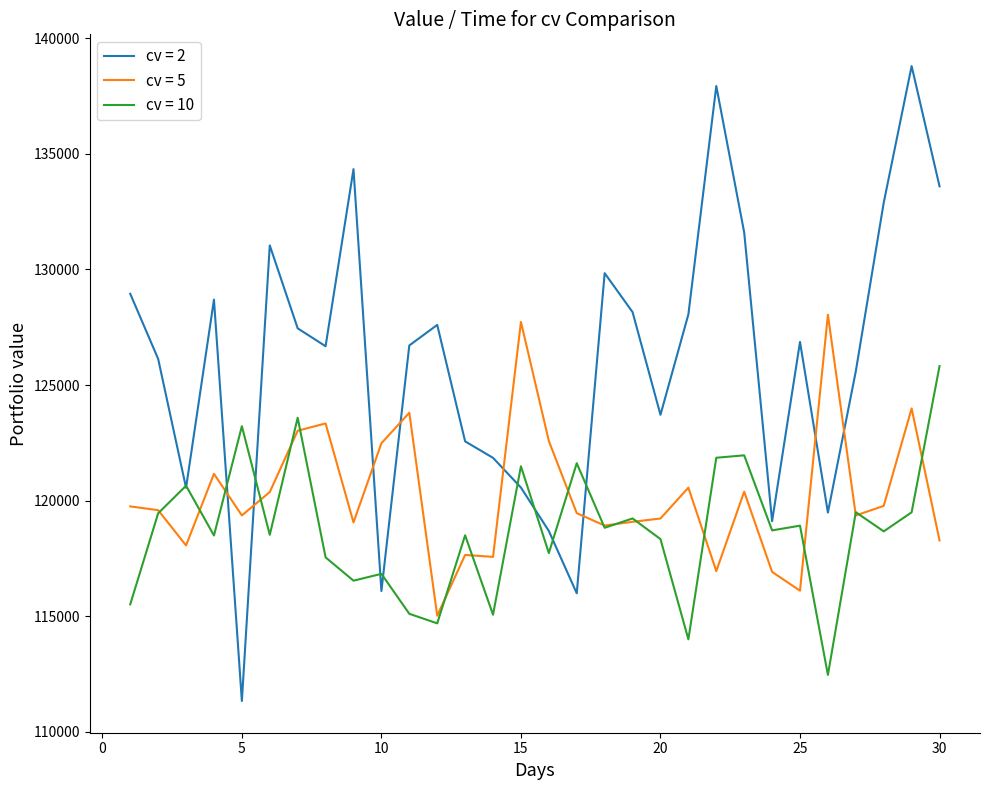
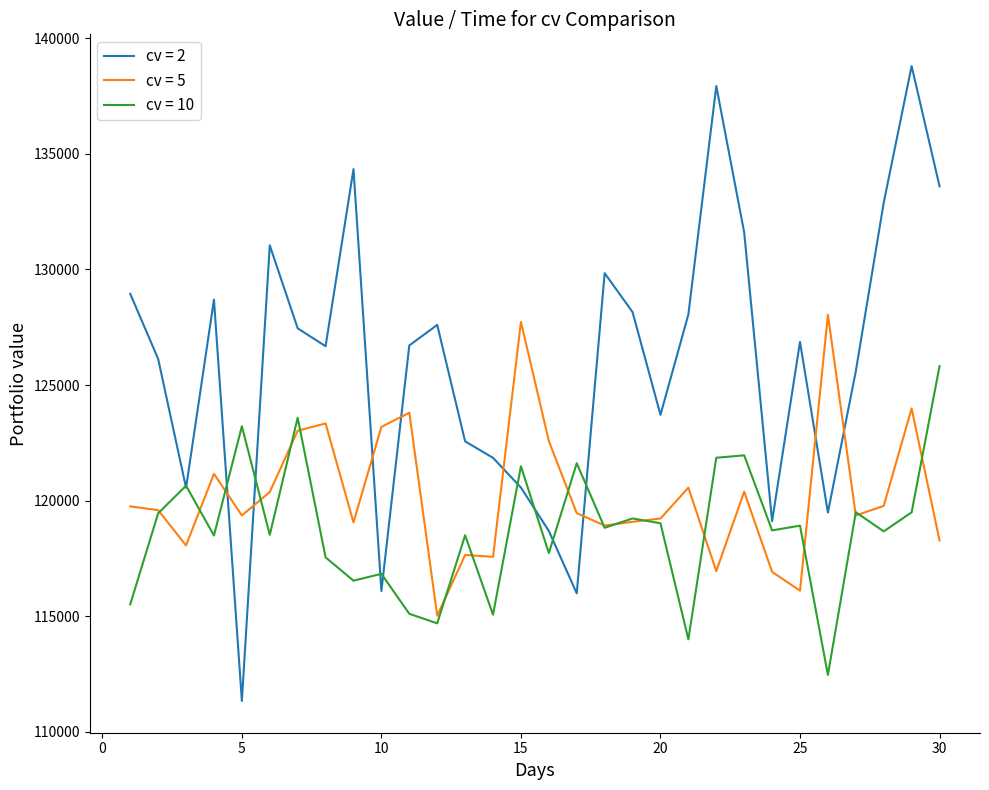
cv = 5, 10: 122500 -> 123200
cv = 10, 20: 118300 -> 119000
